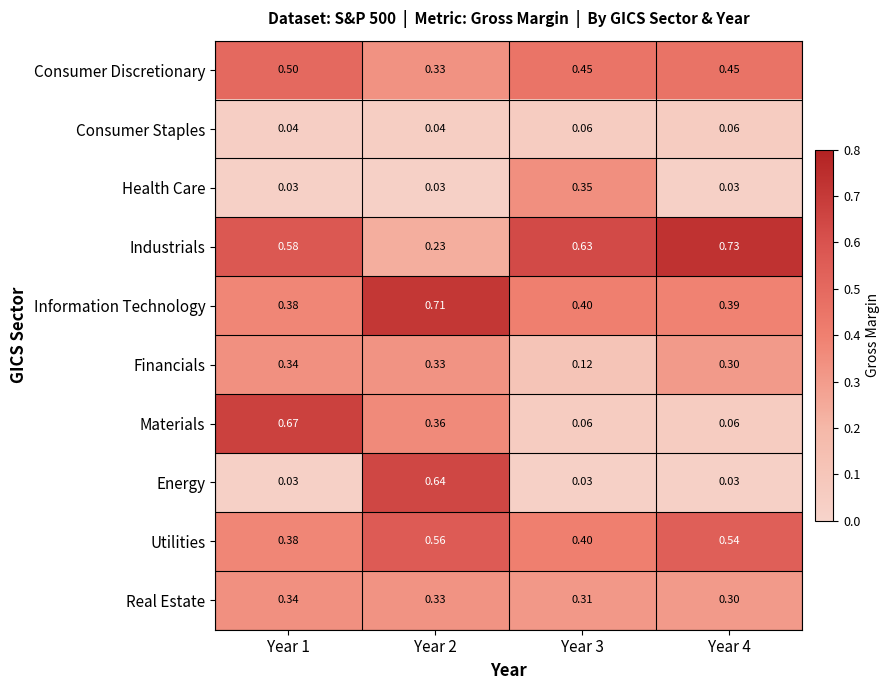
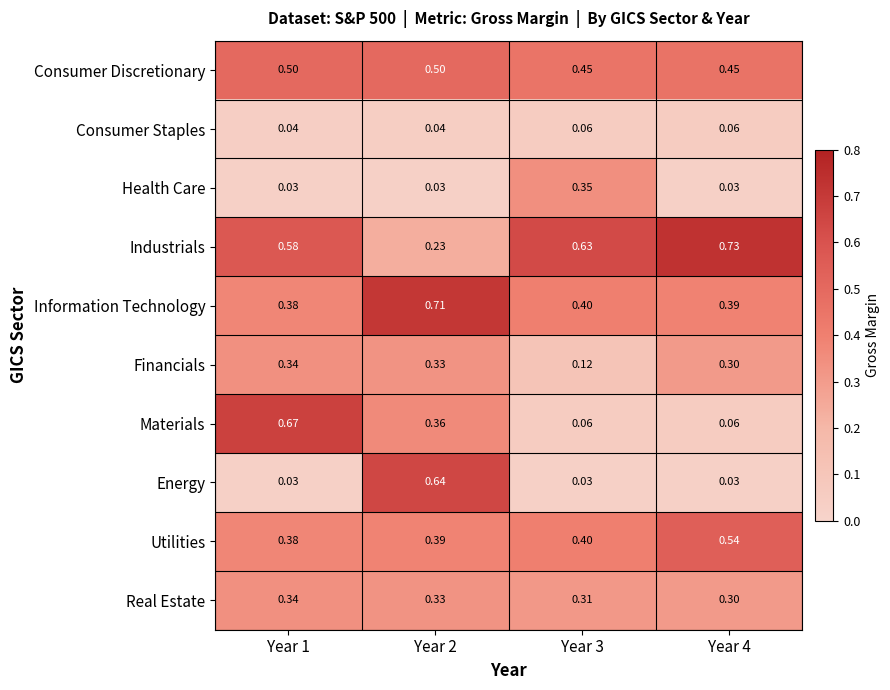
Consumer Discretionary, Year 2: 0.33 -> 0.50
Utilities, Year 2: 0.56 -> 0.39
